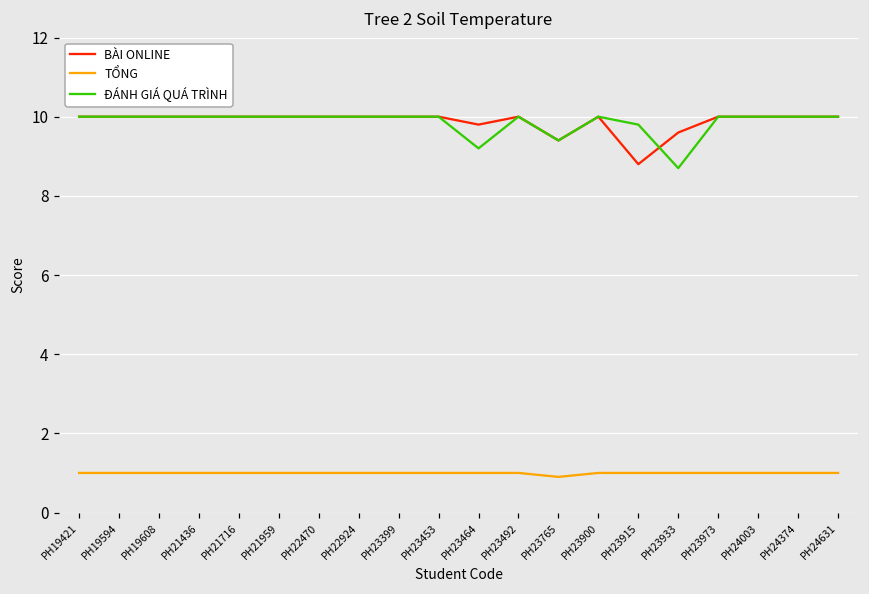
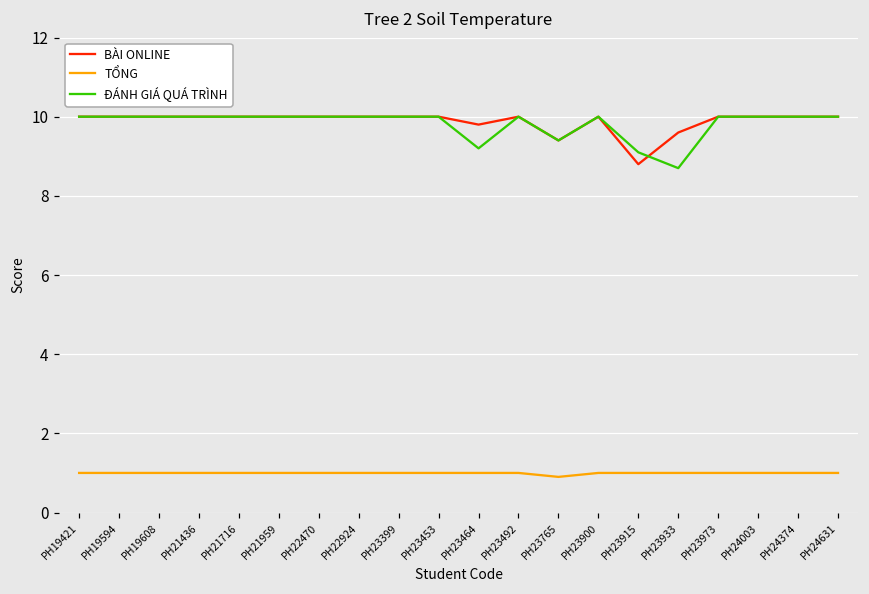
ĐÁNH GIÁ QUÁ TRÌNH, PH23915: 9.8 -> 9.1
